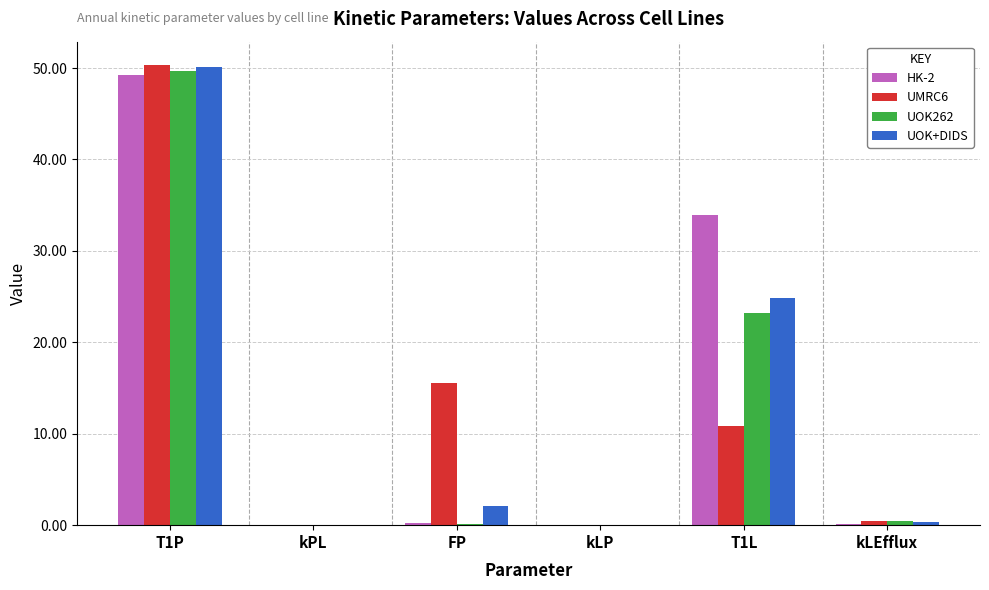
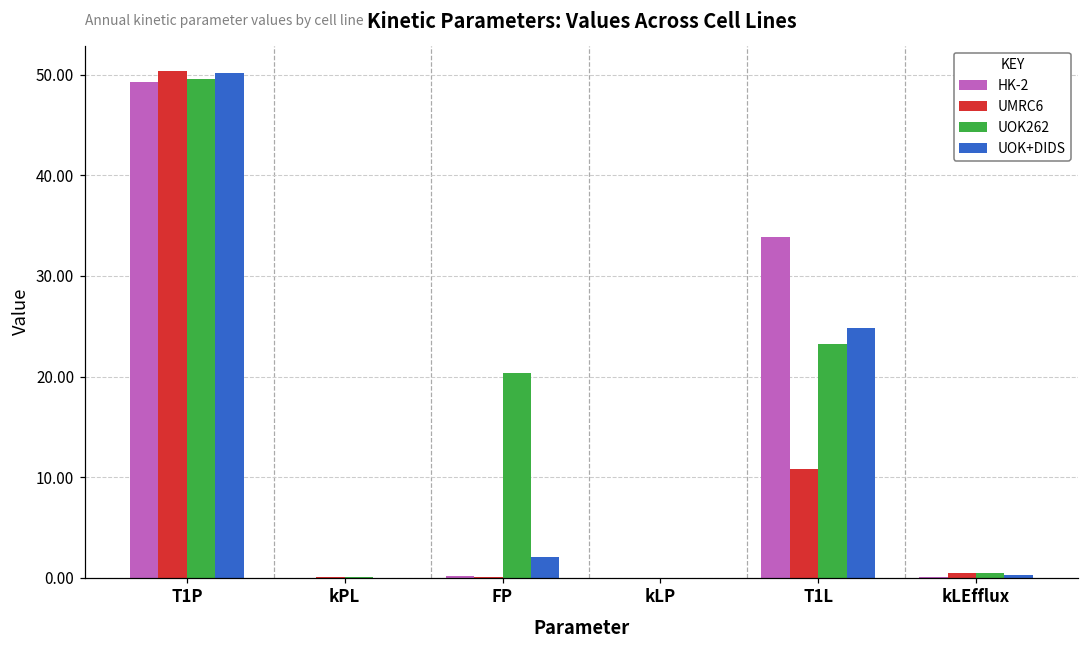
UMRC6, FP: 16 -> 0
UOK262, FP: 0 -> 20
